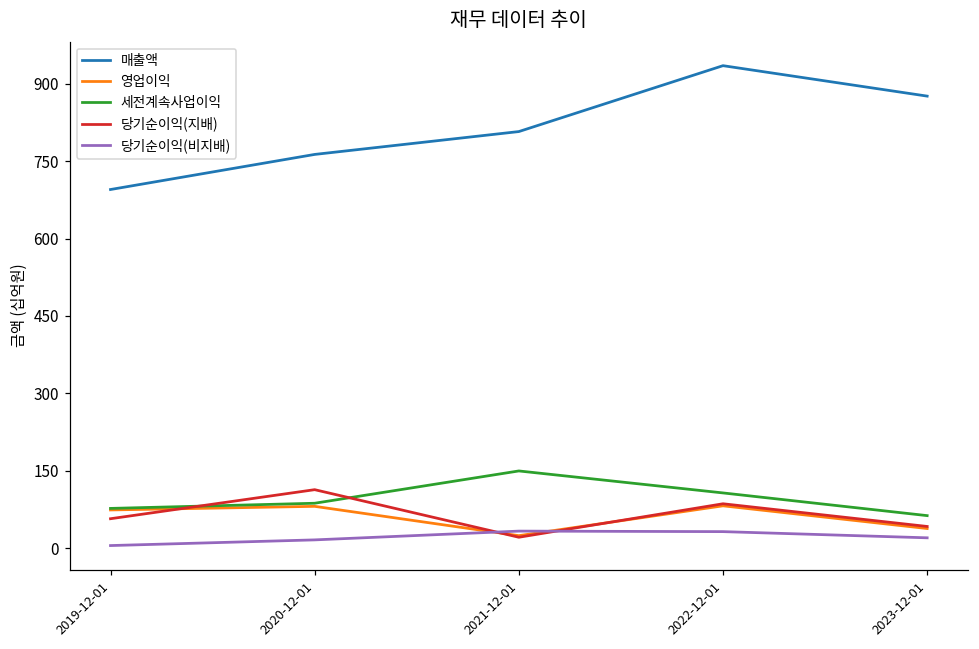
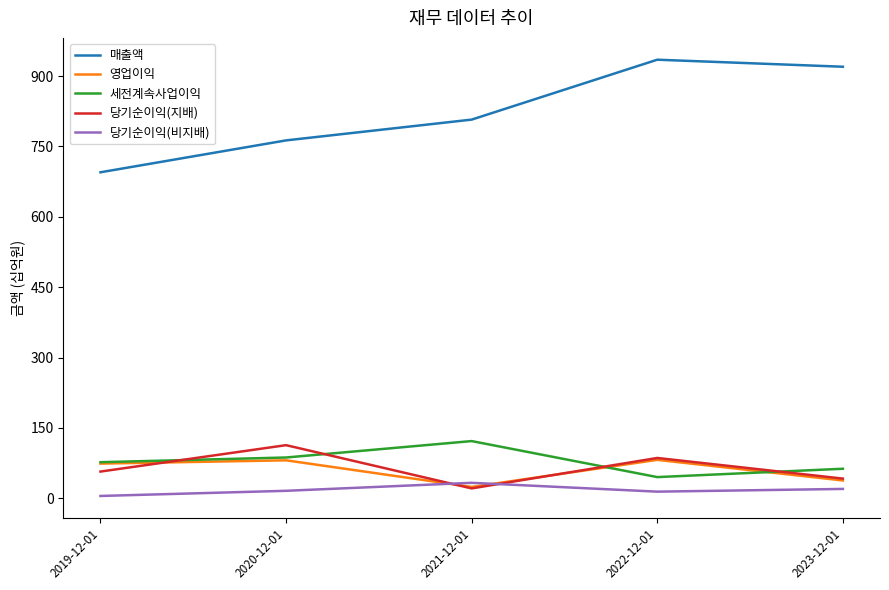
세전계속사업이익, 2021-12-01: 150 -> 120
세전계속사업이익, 2022-12-01: 110 -> 50
당기순이익(비지배), 2022-12-01: 30 -> 10
매출액, 2023-12-01: 880 -> 920
